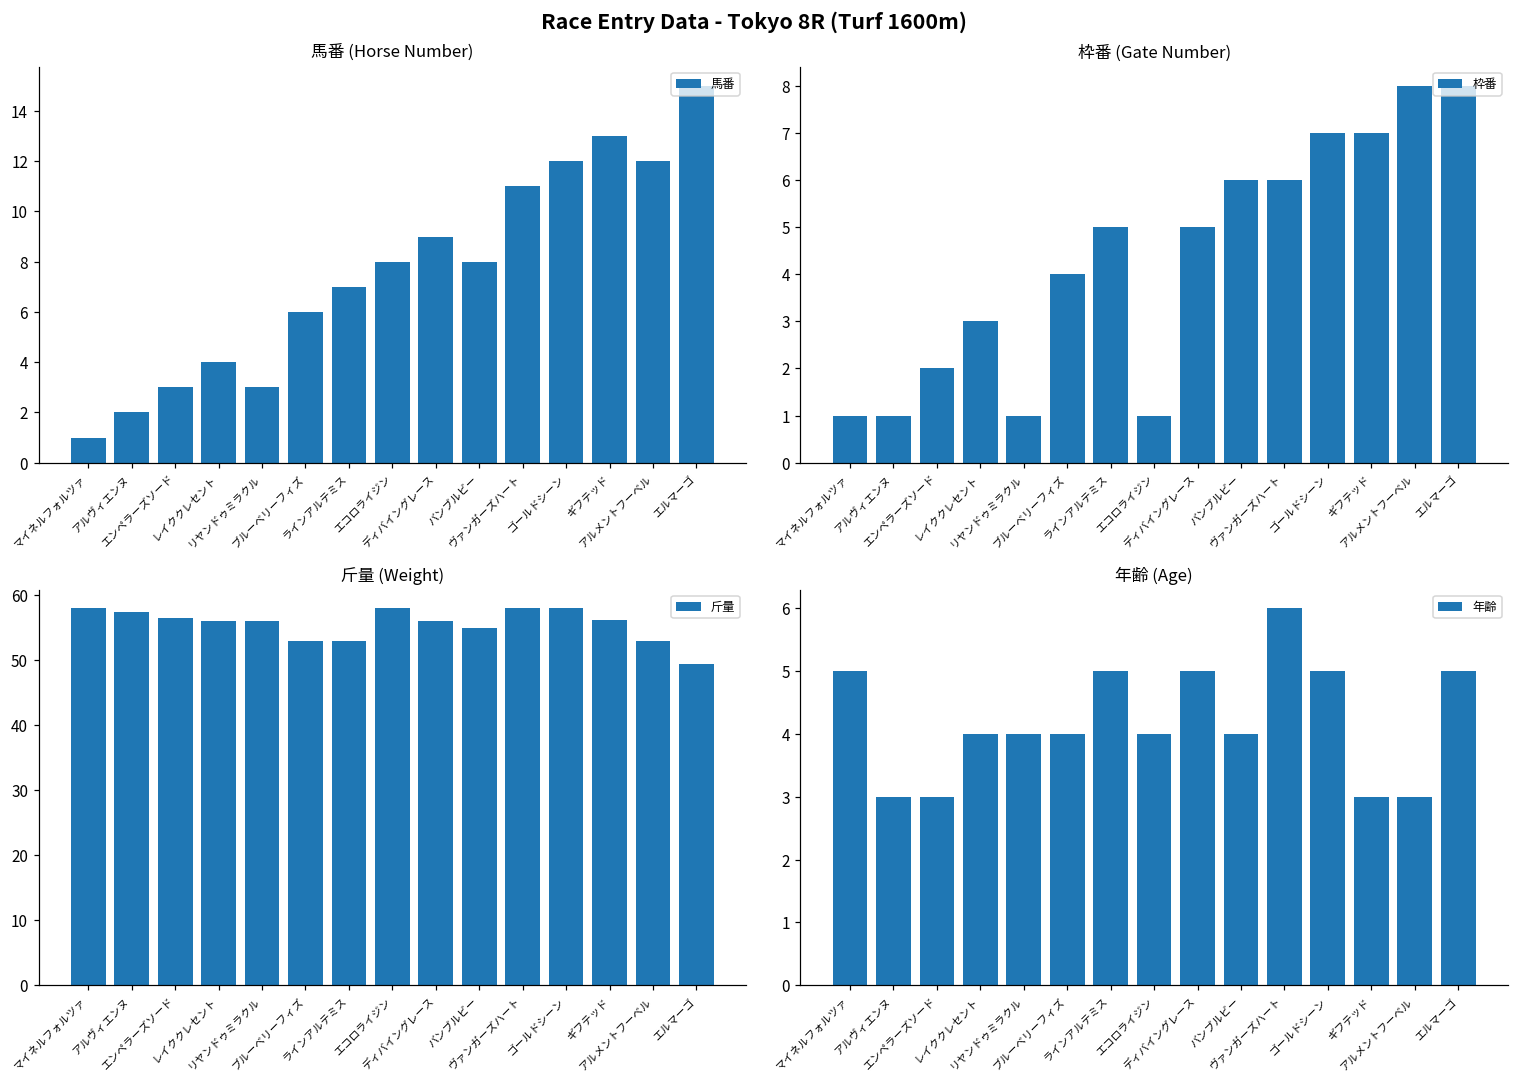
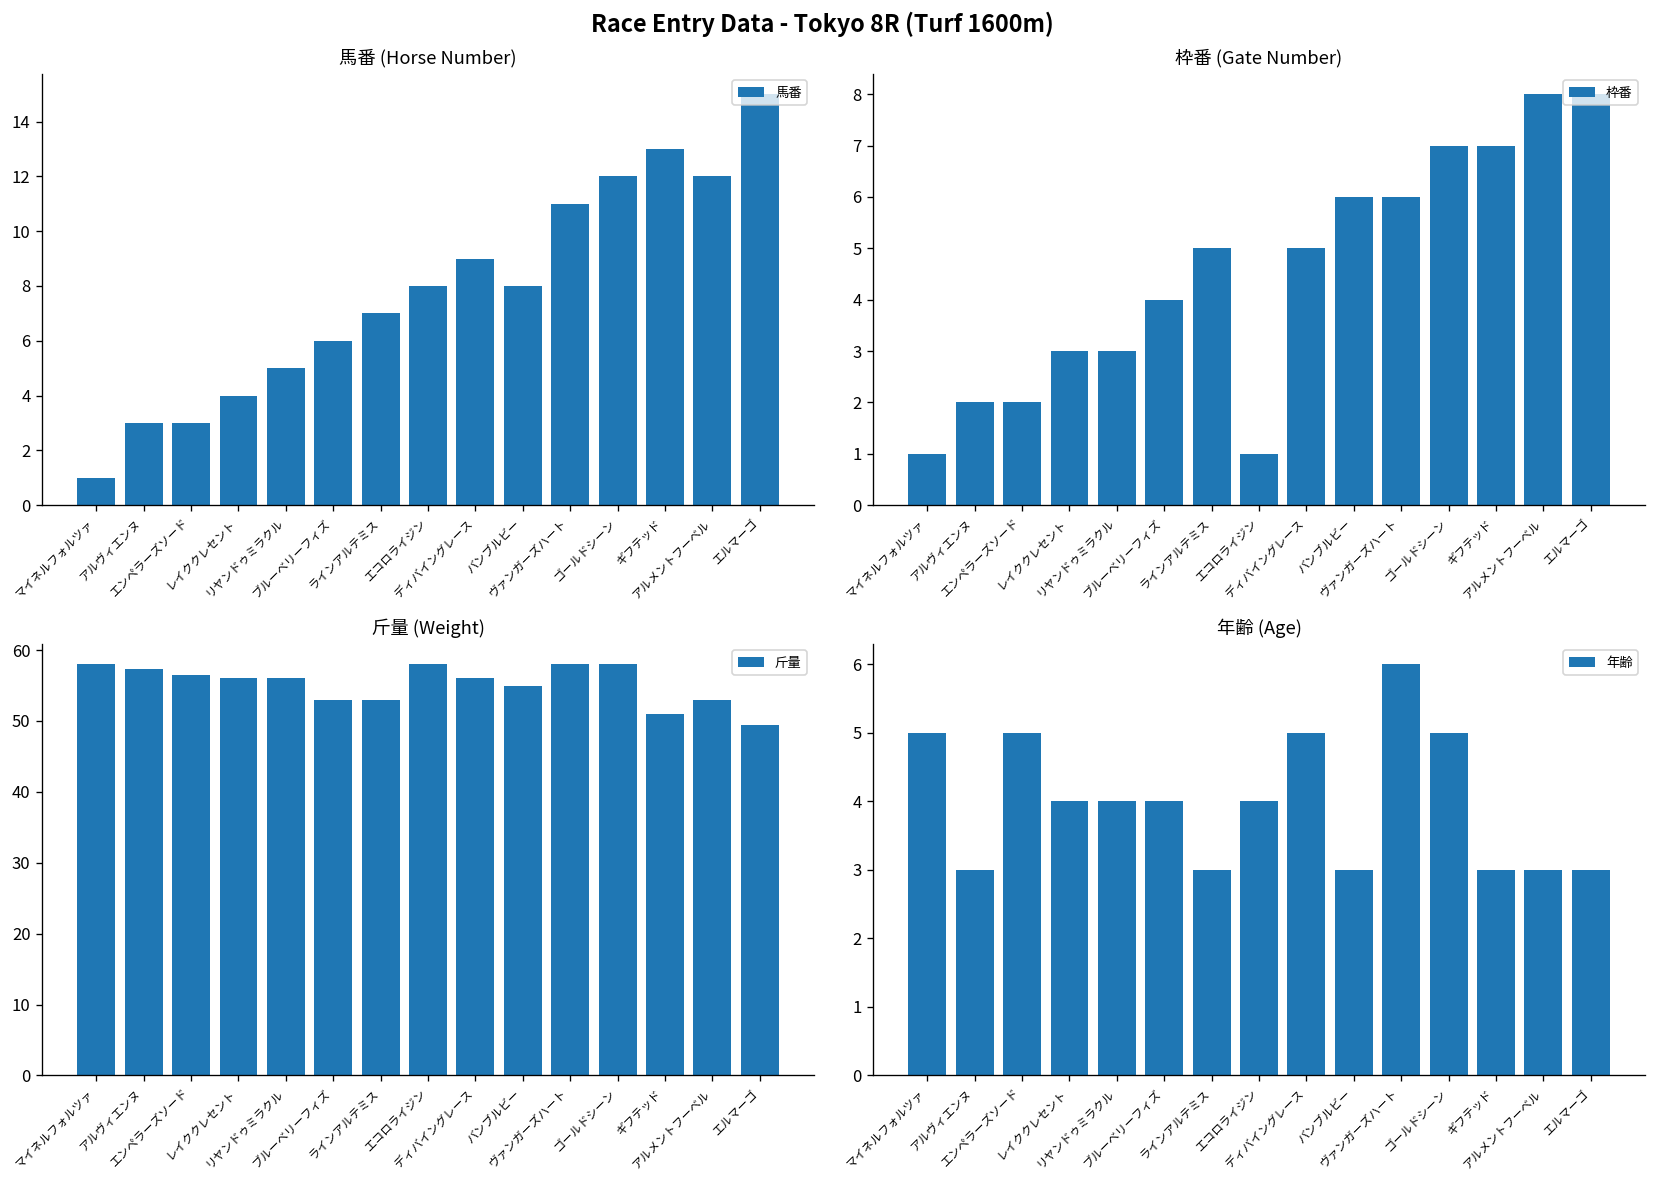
馬番 (Horse Number), アルヴィエンヌ: 2 -> 3
馬番 (Horse Number), リヤンドゥミラクル: 3 -> 5
枠番 (Gate Number), アルヴィエンヌ: 1 -> 2
枠番 (Gate Number), リヤンドゥミラクル: 1 -> 3
斤量 (Weight), ギフテッド: 56 -> 51
年齢 (Age), エンペラーズソード: 3 -> 5
年齢 (Age), ラインアルテミス: 5 -> 3
年齢 (Age), バンブルビー: 4 -> 3
年齢 (Age), エルマーゴ: 5 -> 3
